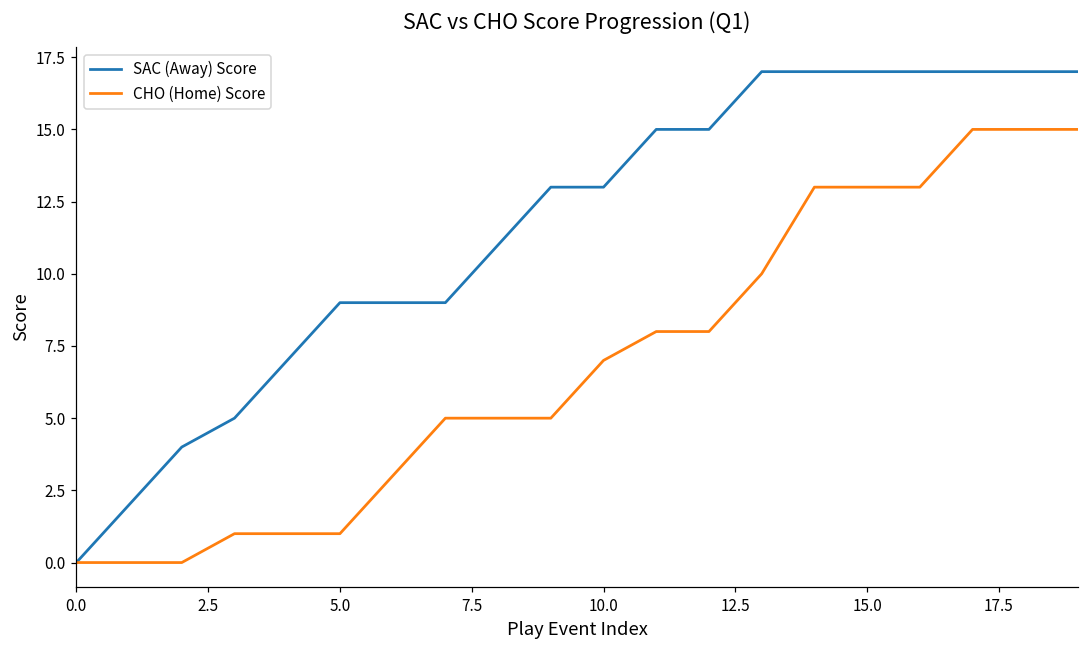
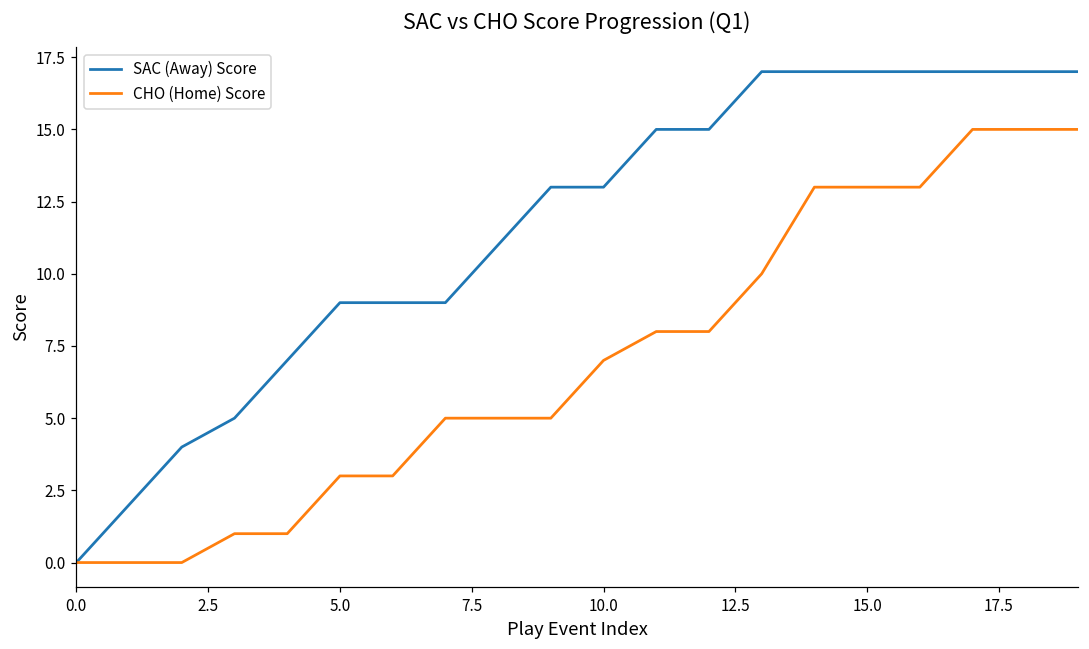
CHO (Home) Score, 5.0: 1 -> 3
